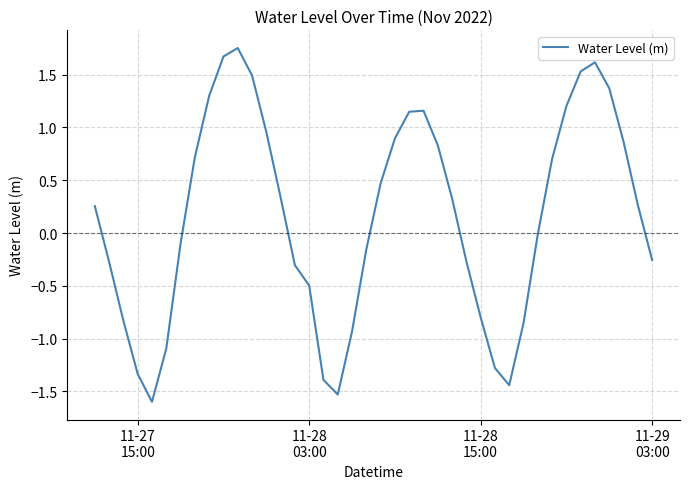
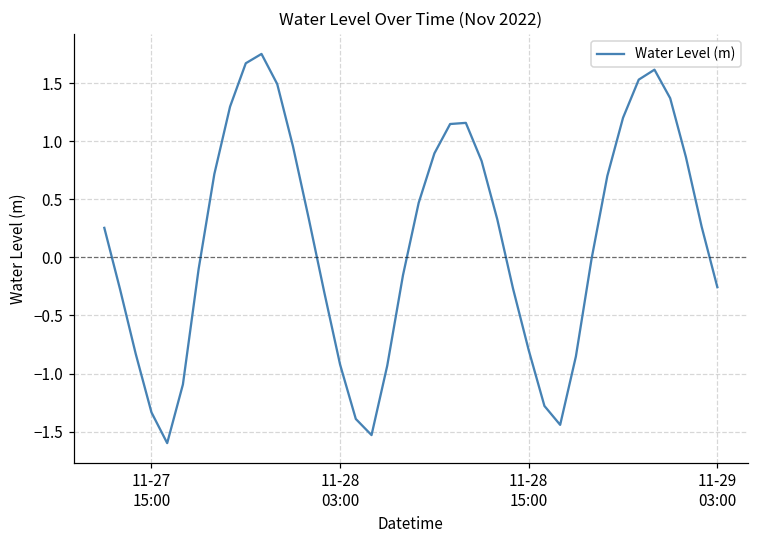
11-28 03:00: -0.50 -> -0.92
